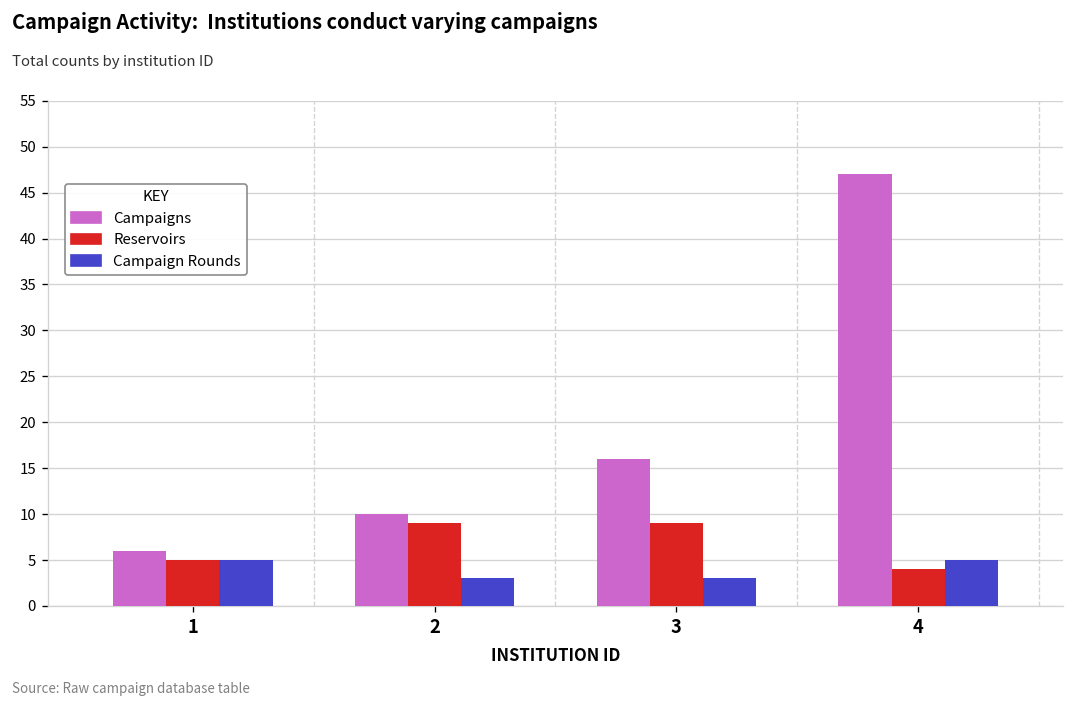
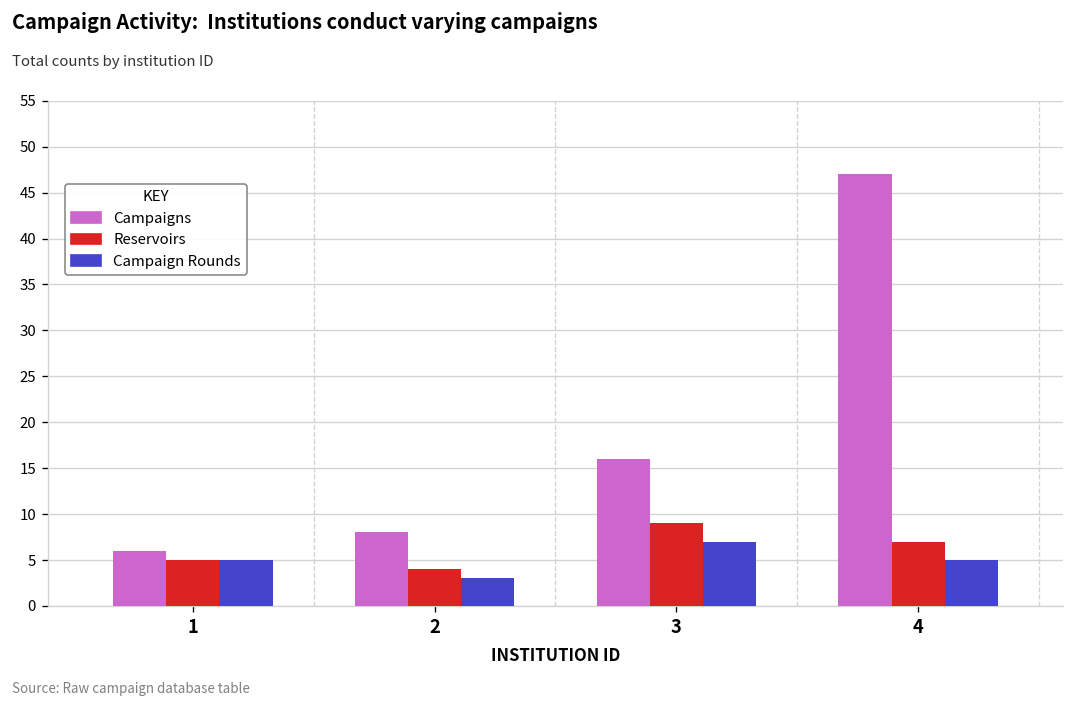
Campaigns, 2: 10 -> 8
Reservoirs, 2: 9 -> 4
Campaign Rounds, 3: 3 -> 7
Reservoirs, 4: 4 -> 7
